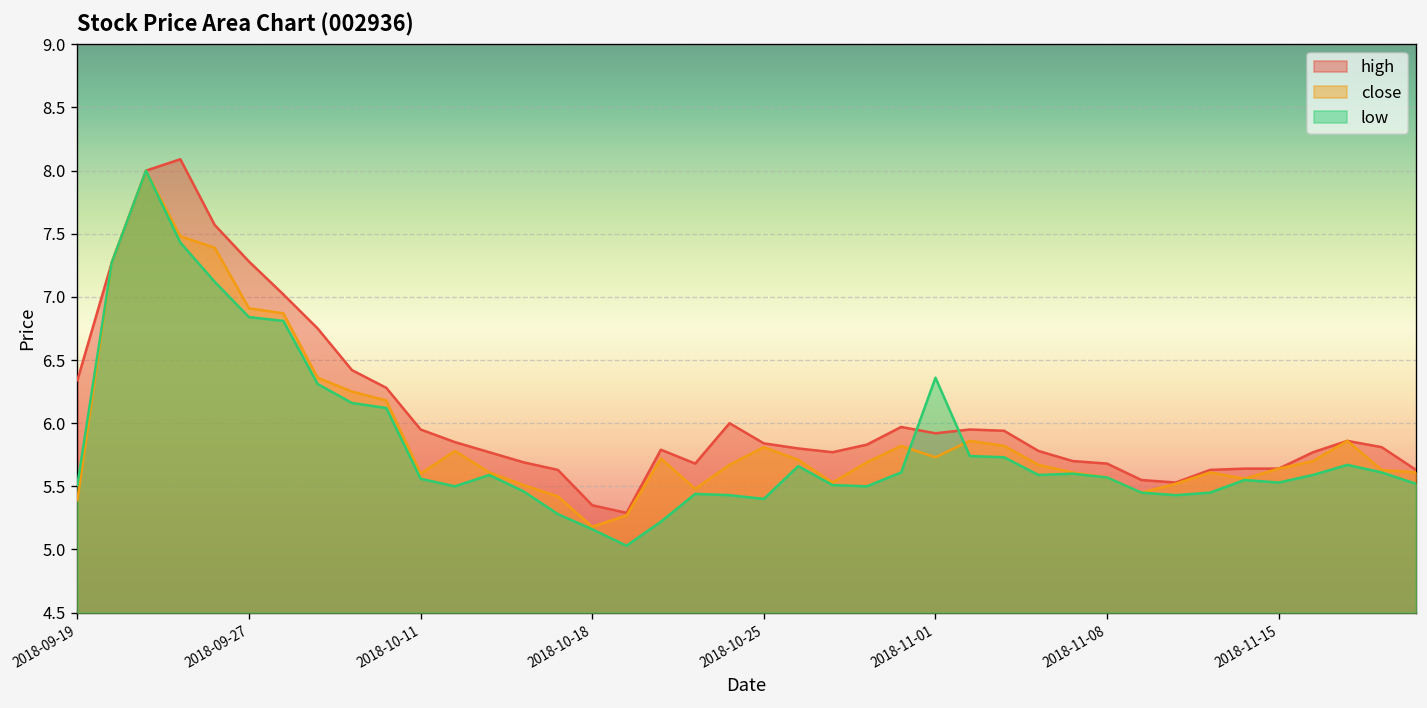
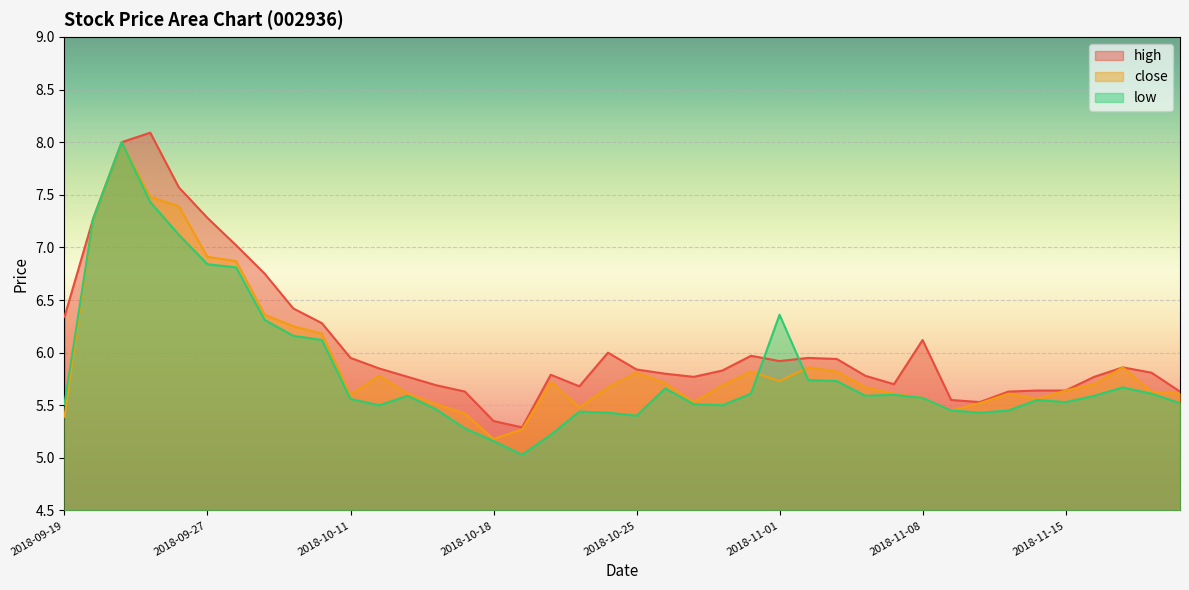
high, 2018-11-08: 5.68 -> 6.12
